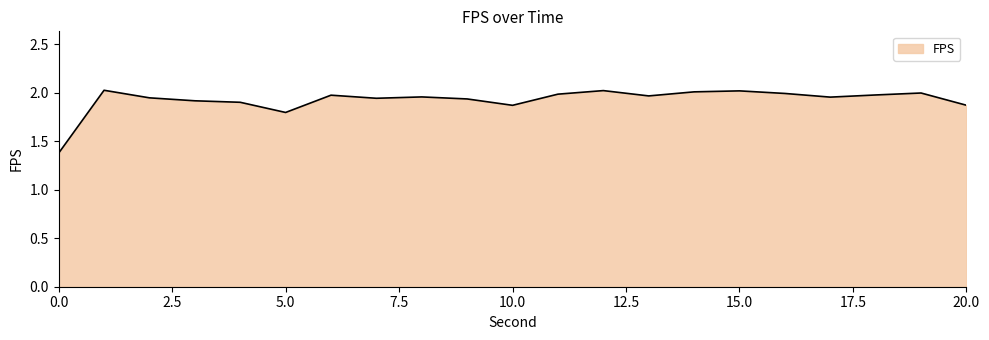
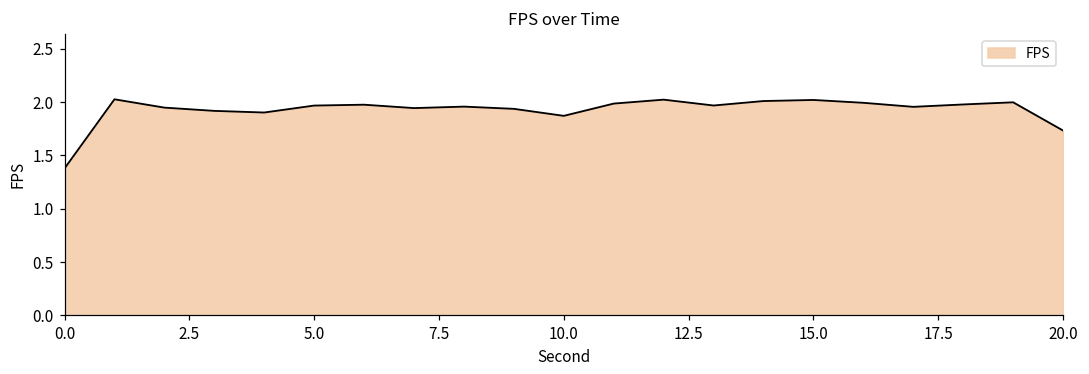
5.0: 1.8 -> 2.0
20.0: 1.9 -> 1.7
